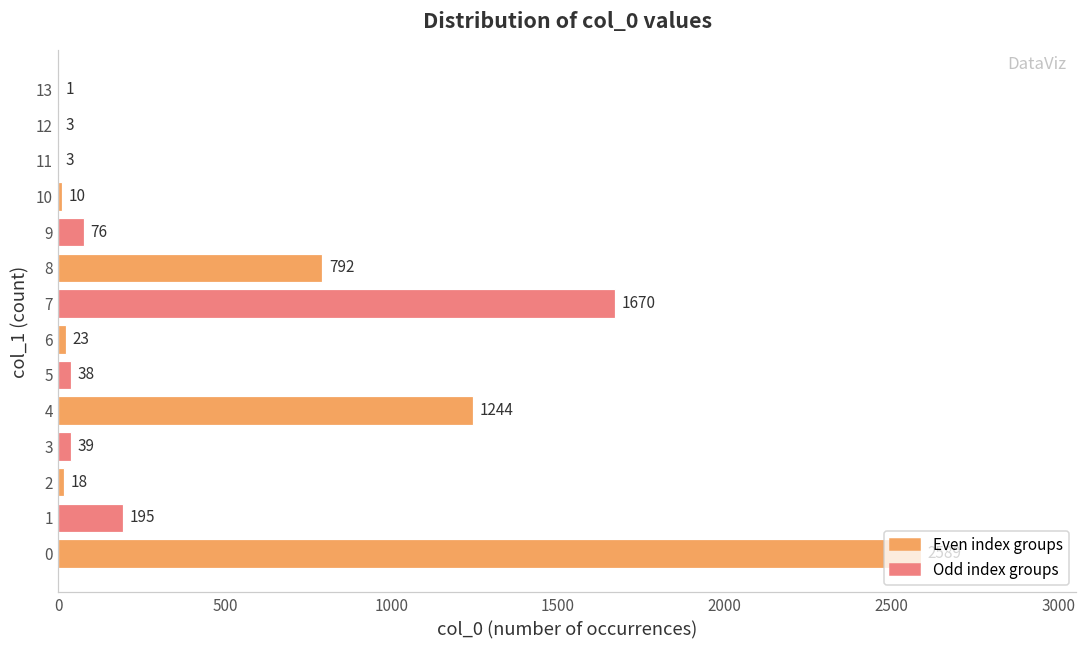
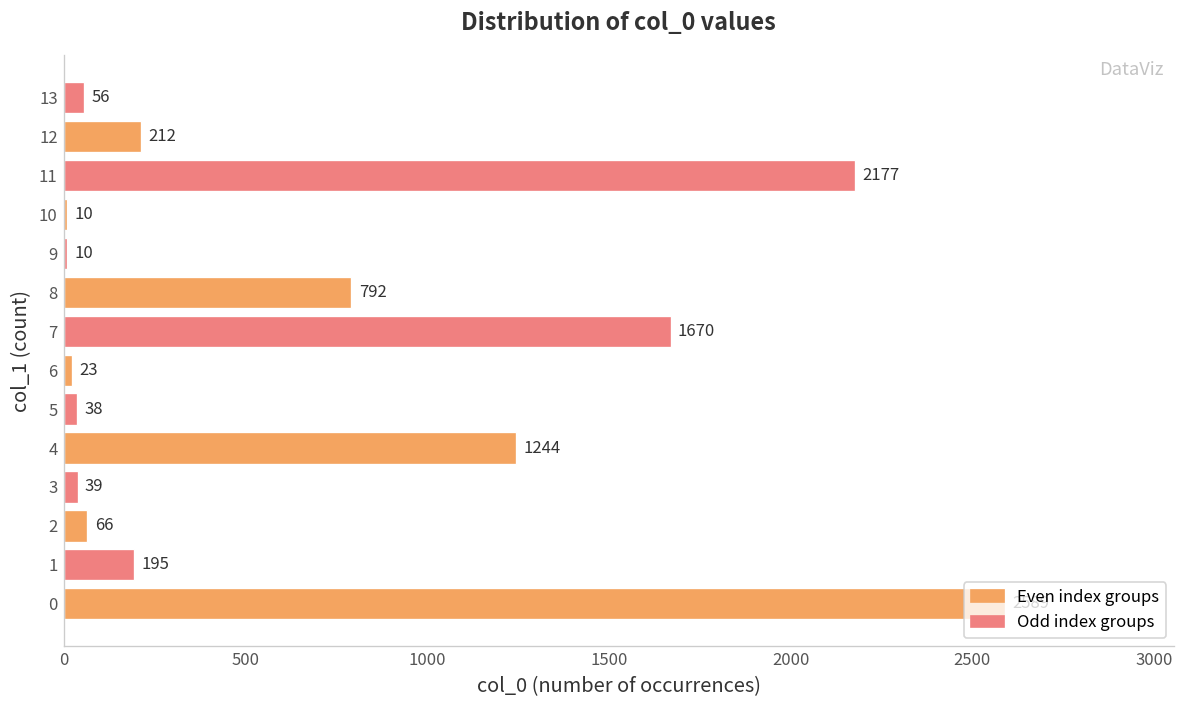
13: 1 -> 56
12: 3 -> 212
11: 3 -> 2177
9: 76 -> 10
2: 18 -> 66
